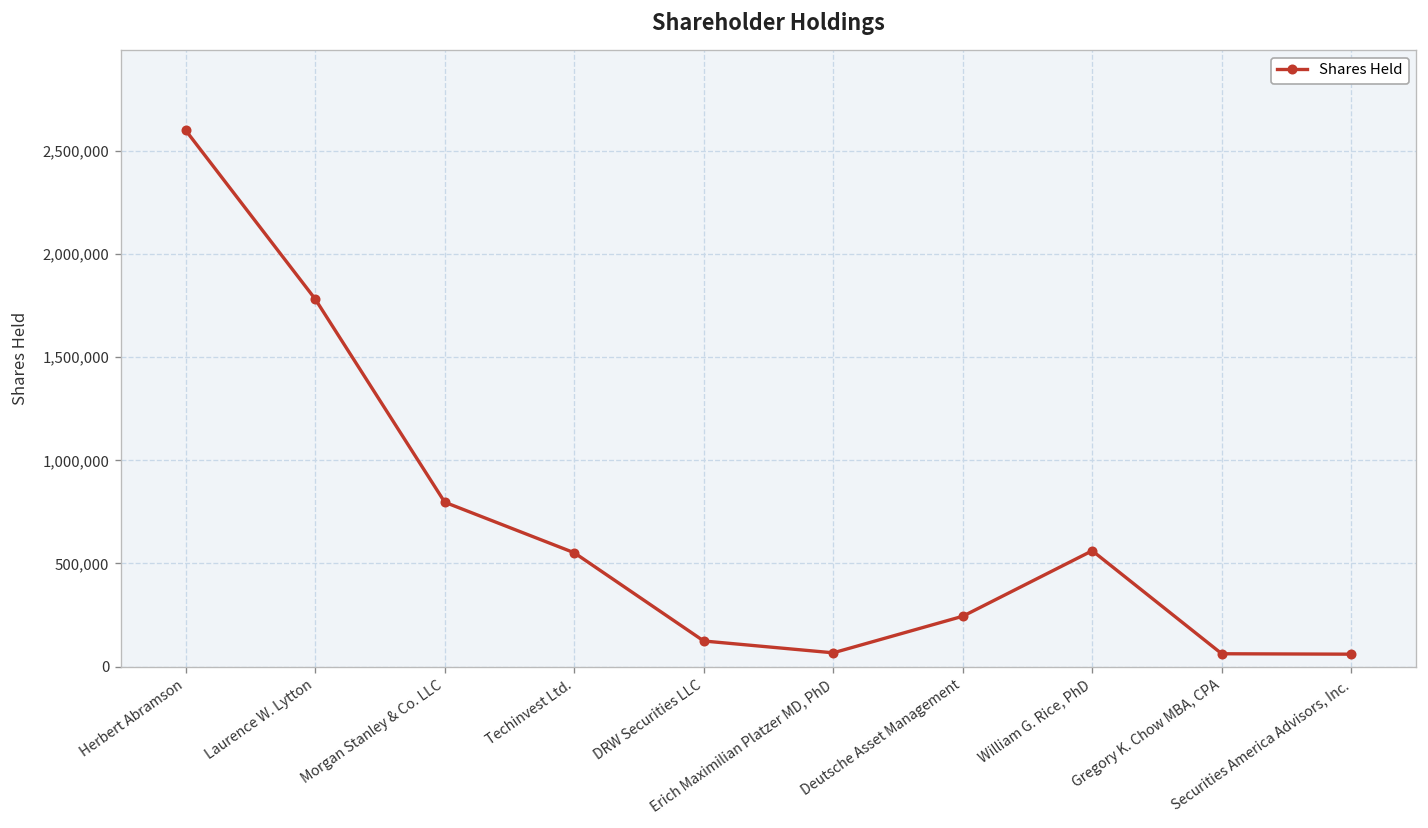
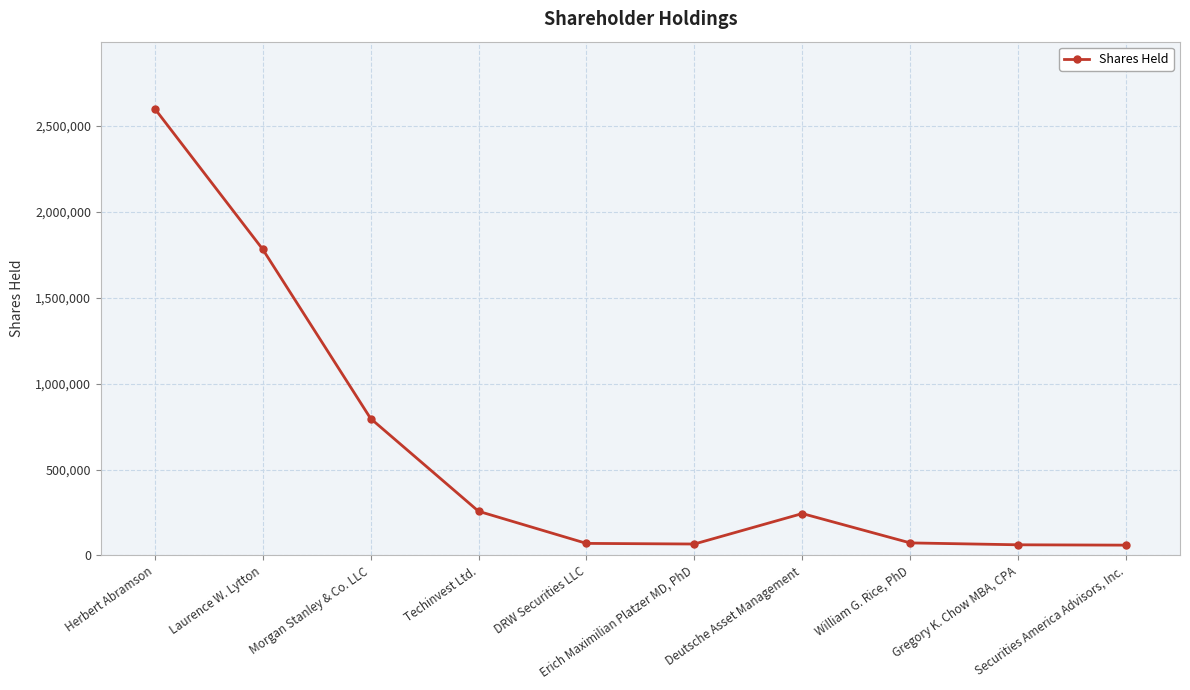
Techinvest Ltd.: 550,000 -> 260,000
DRW Securities LLC: 120,000 -> 70,000
William G. Rice, PhD: 560,000 -> 70,000
